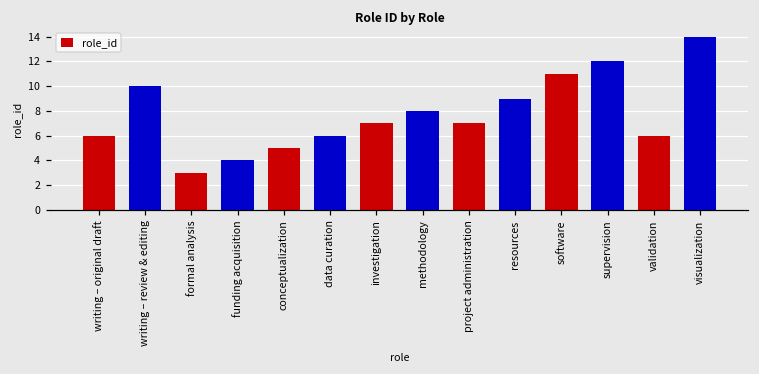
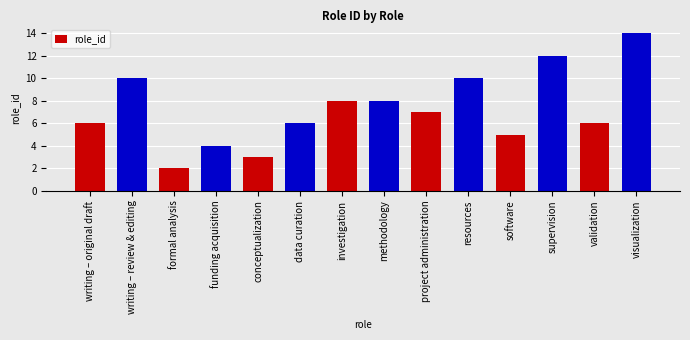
formal analysis: 3 -> 2
conceptualization: 5 -> 3
investigation: 7 -> 8
resources: 9 -> 10
software: 11 -> 5
